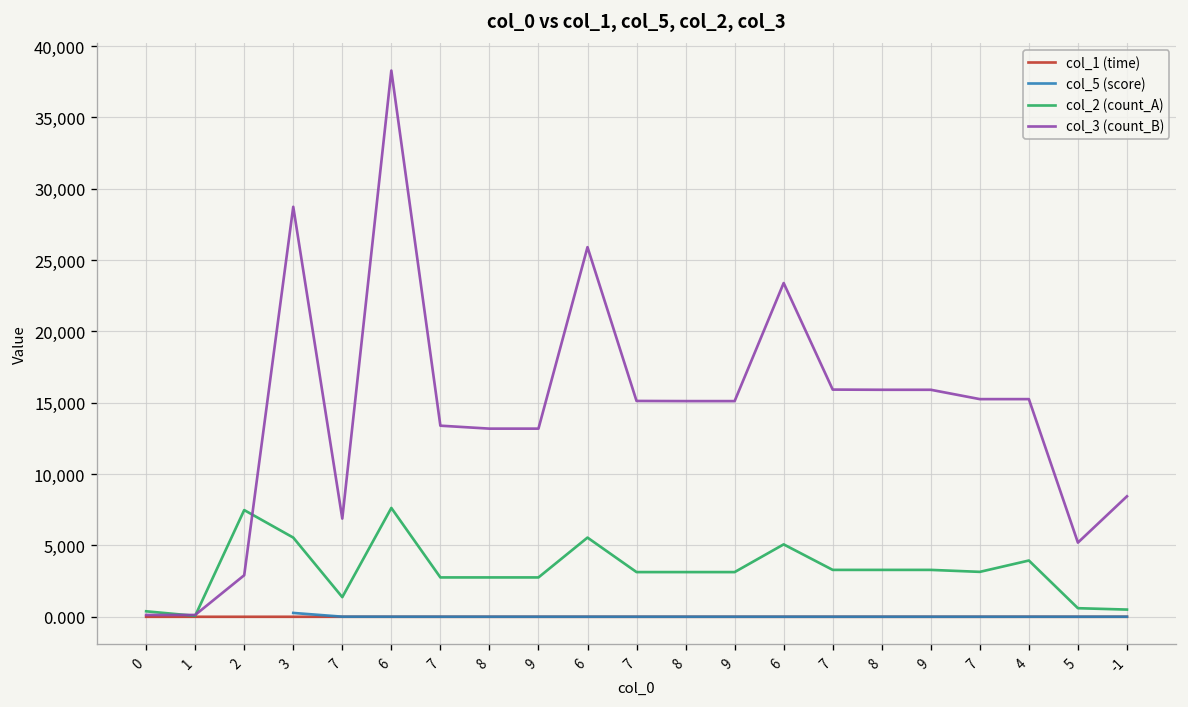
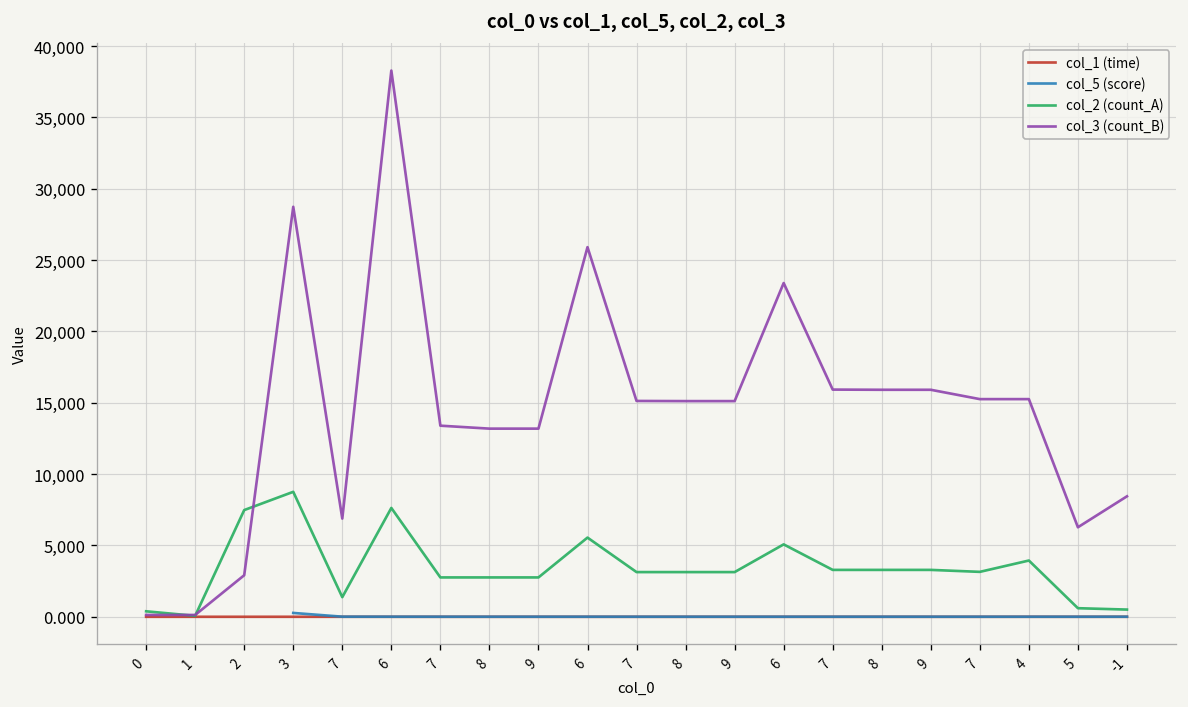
col_2 (count_A), 3: 5,600 -> 8,800
col_3 (count_B), 5: 5,200 -> 6,300
